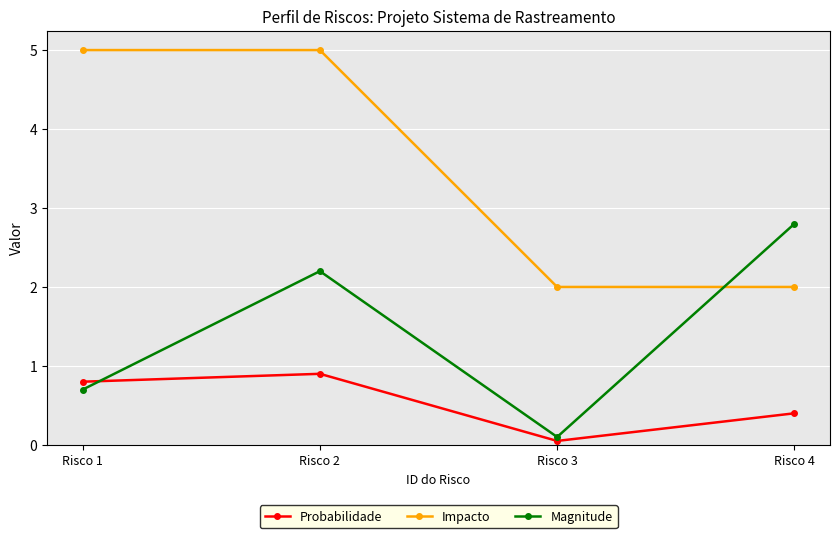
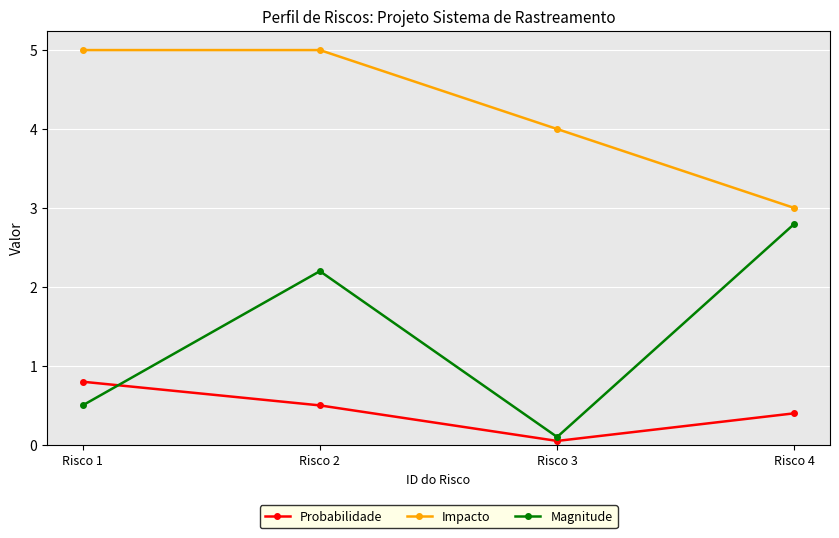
Magnitude, Risco 1: 0.7 -> 0.5
Probabilidade, Risco 2: 0.9 -> 0.5
Impacto, Risco 3: 2 -> 4
Impacto, Risco 4: 2 -> 3
